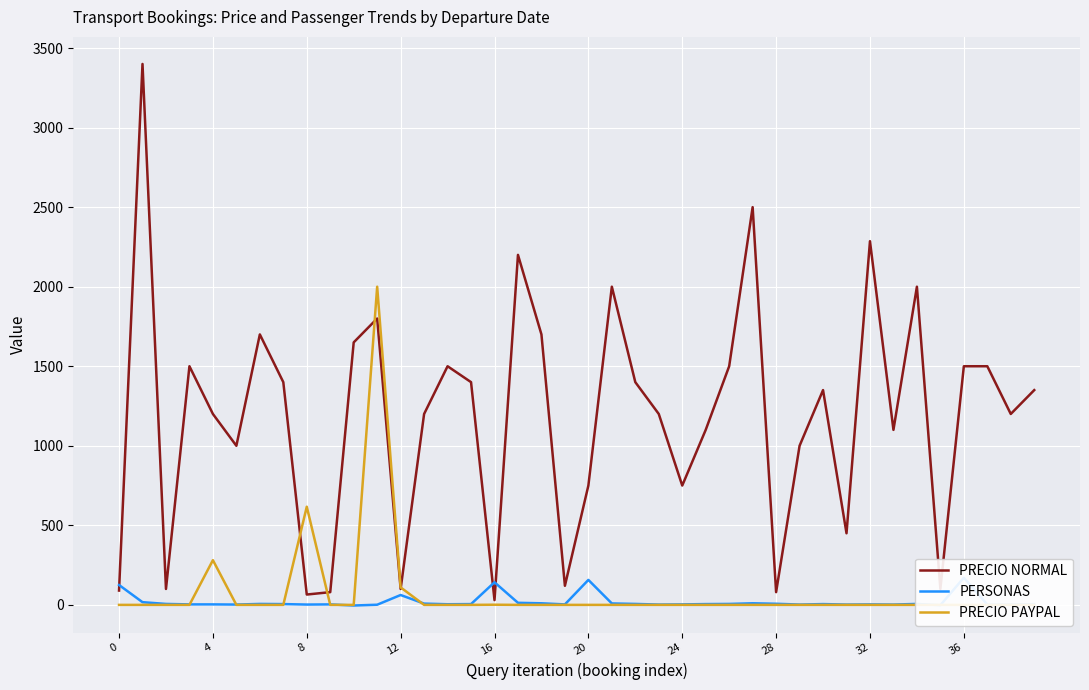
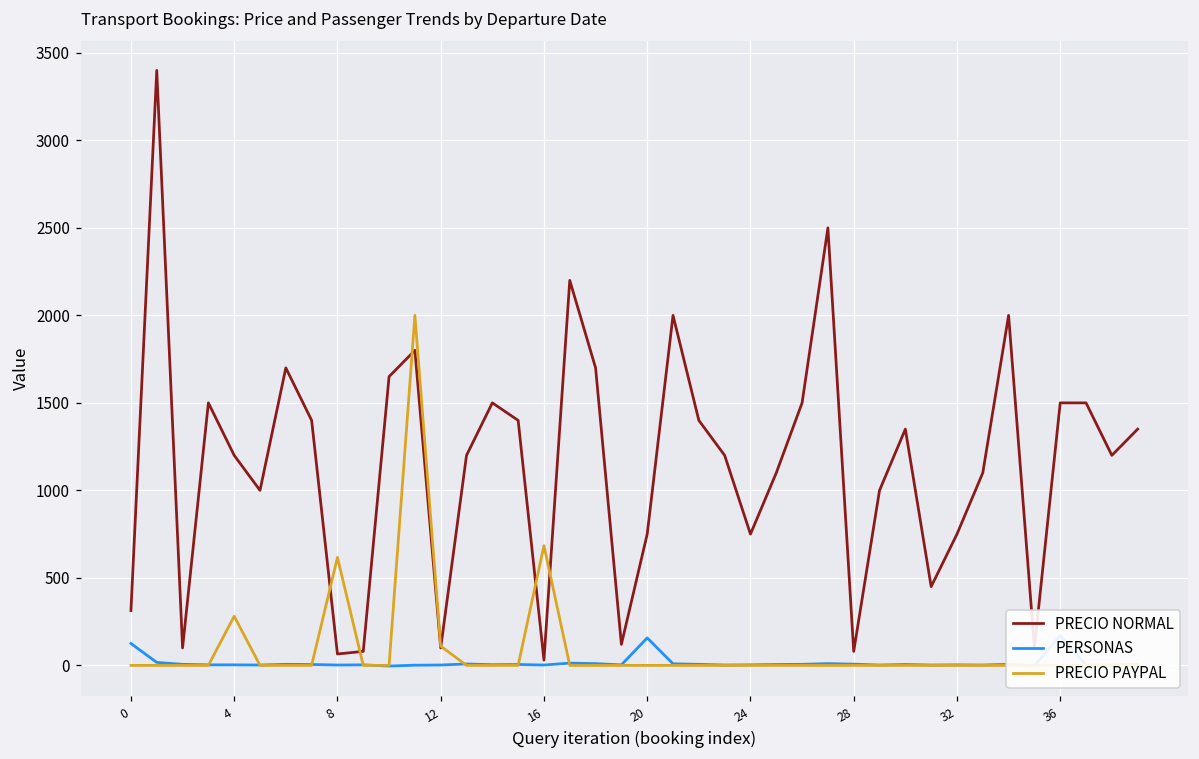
PRECIO NORMAL, 0: 90 -> 310
PERSONAS, 12: 60 -> 0
PERSONAS, 16: 140 -> 0
PRECIO PAYPAL, 16: 0 -> 680
PRECIO NORMAL, 32: 2290 -> 750
